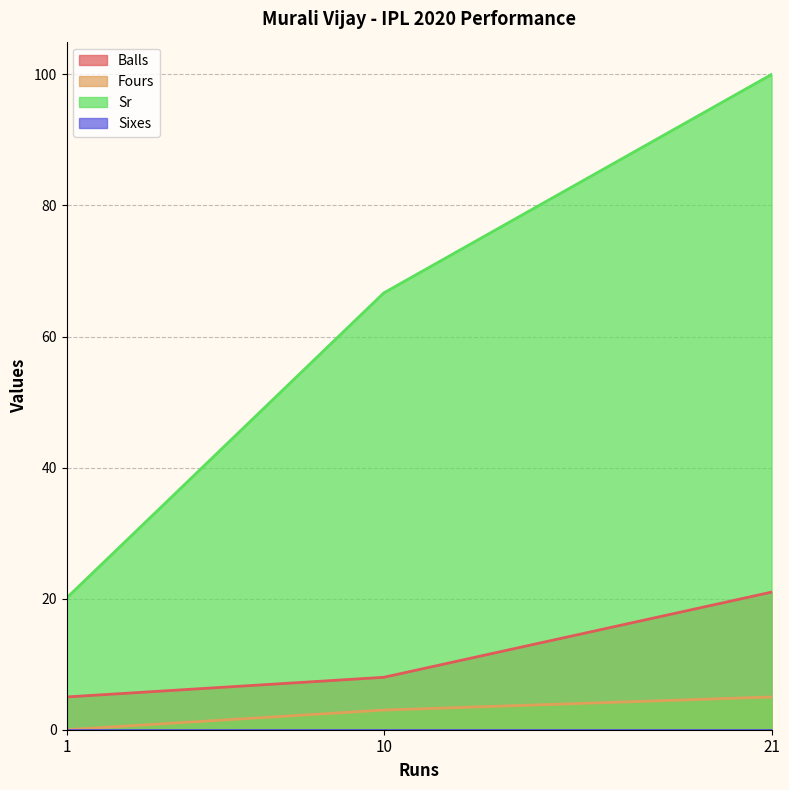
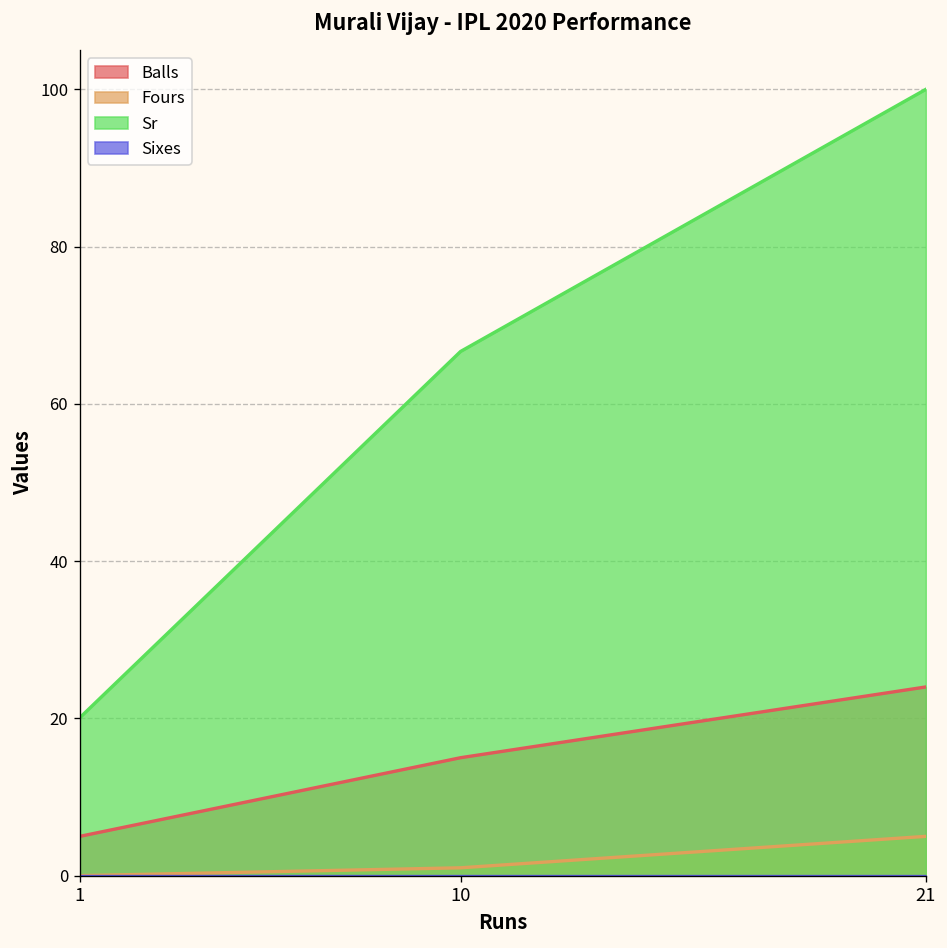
Balls, 10: 8 -> 15
Fours, 10: 3 -> 1
Balls, 21: 21 -> 24
